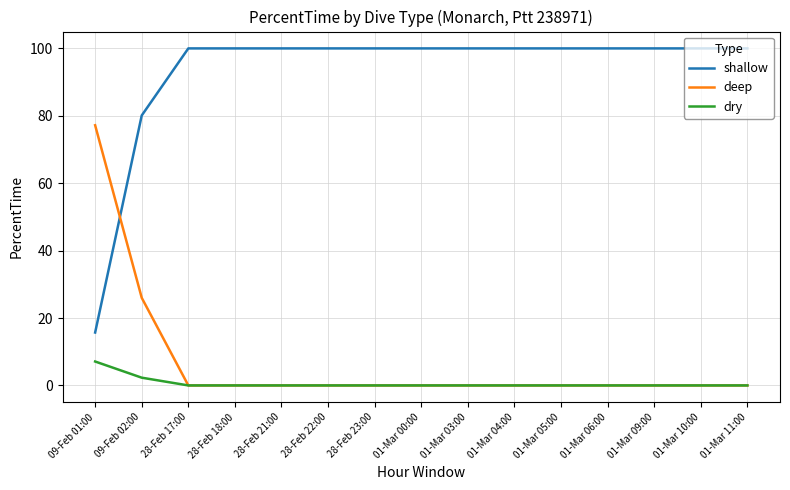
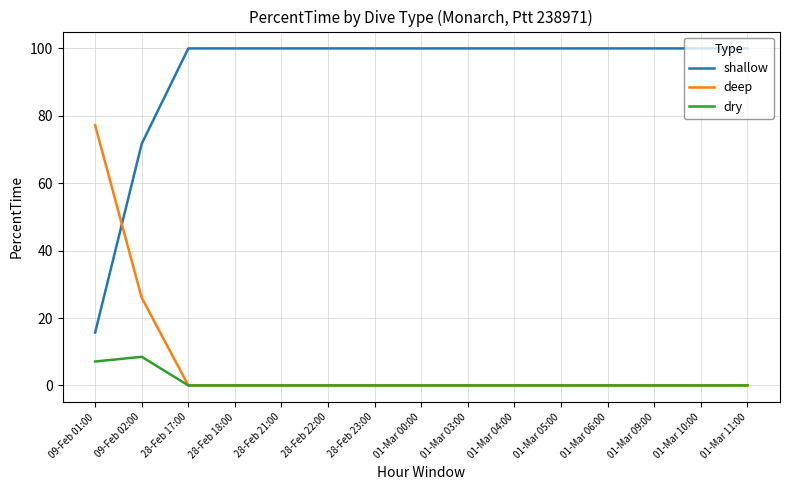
shallow, 09-Feb 02:00: 80 -> 72
dry, 09-Feb 02:00: 2 -> 9
